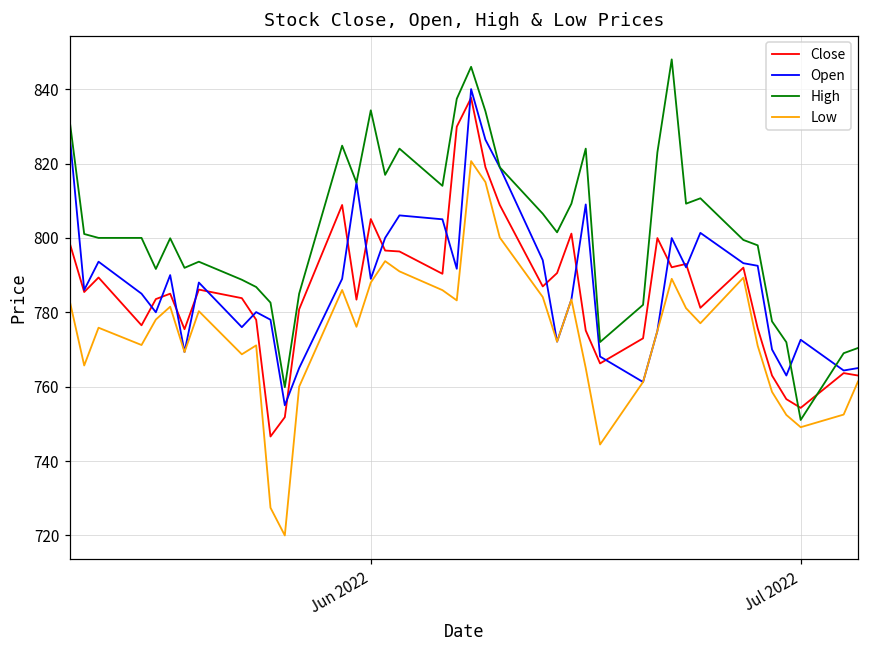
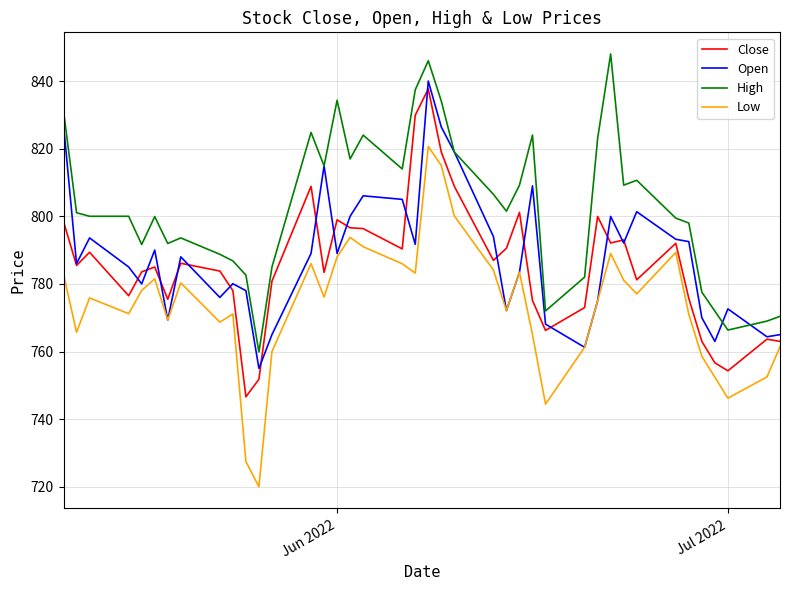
Close, Jun 2022: 805 -> 799
High, Jul 2022: 751 -> 766
Low, Jul 2022: 749 -> 746
